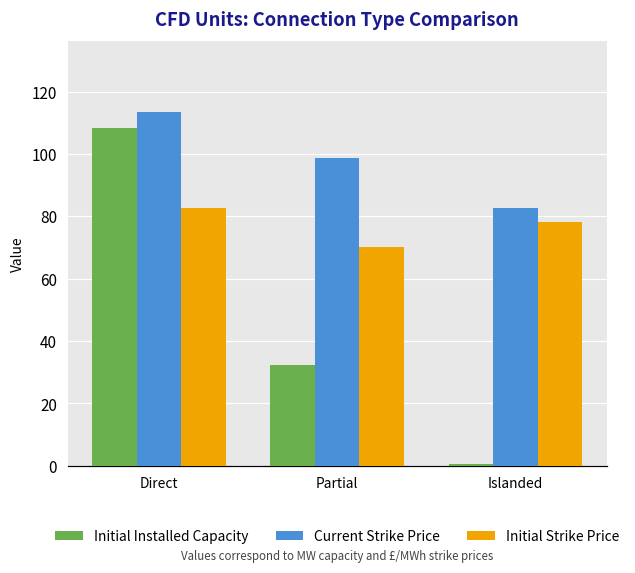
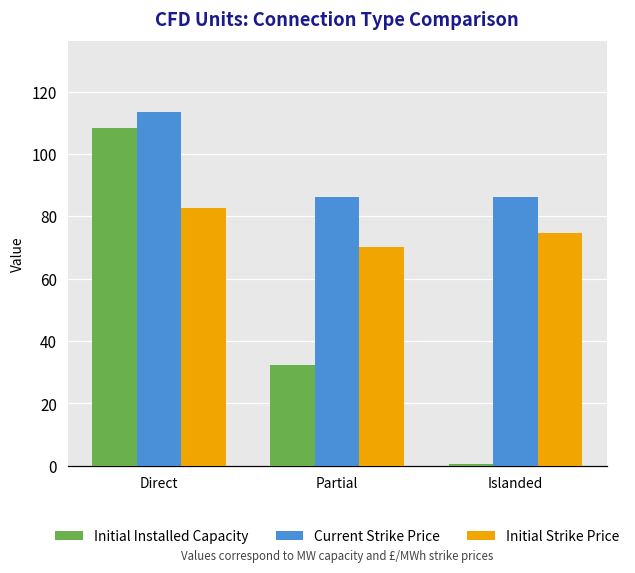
Current Strike Price, Partial: 99 -> 86
Current Strike Price, Islanded: 83 -> 86
Initial Strike Price, Islanded: 78 -> 75
